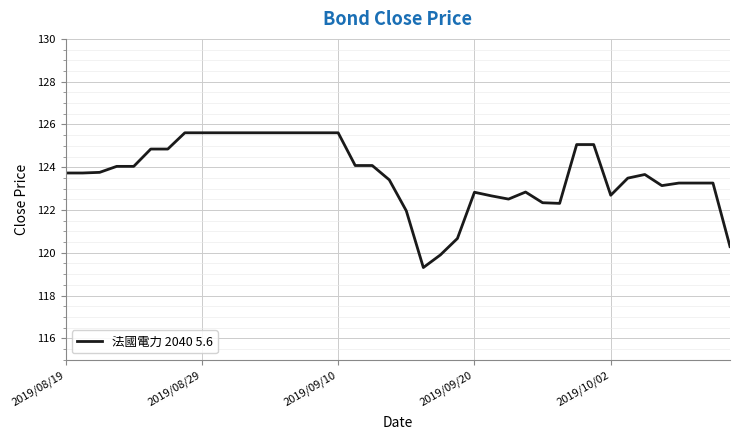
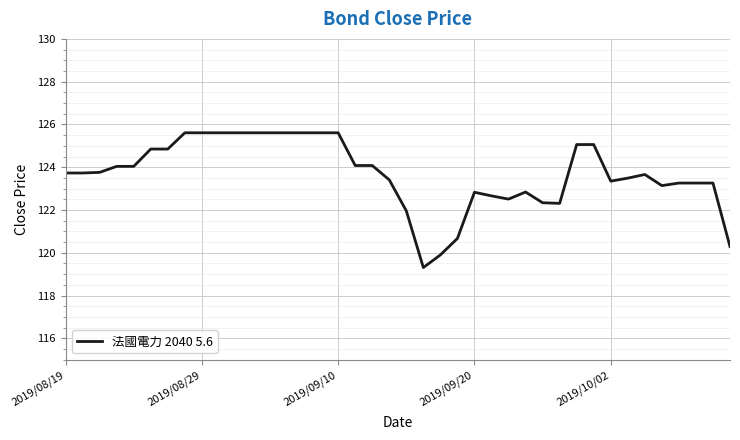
2019/10/02: 122.7 -> 123.4
